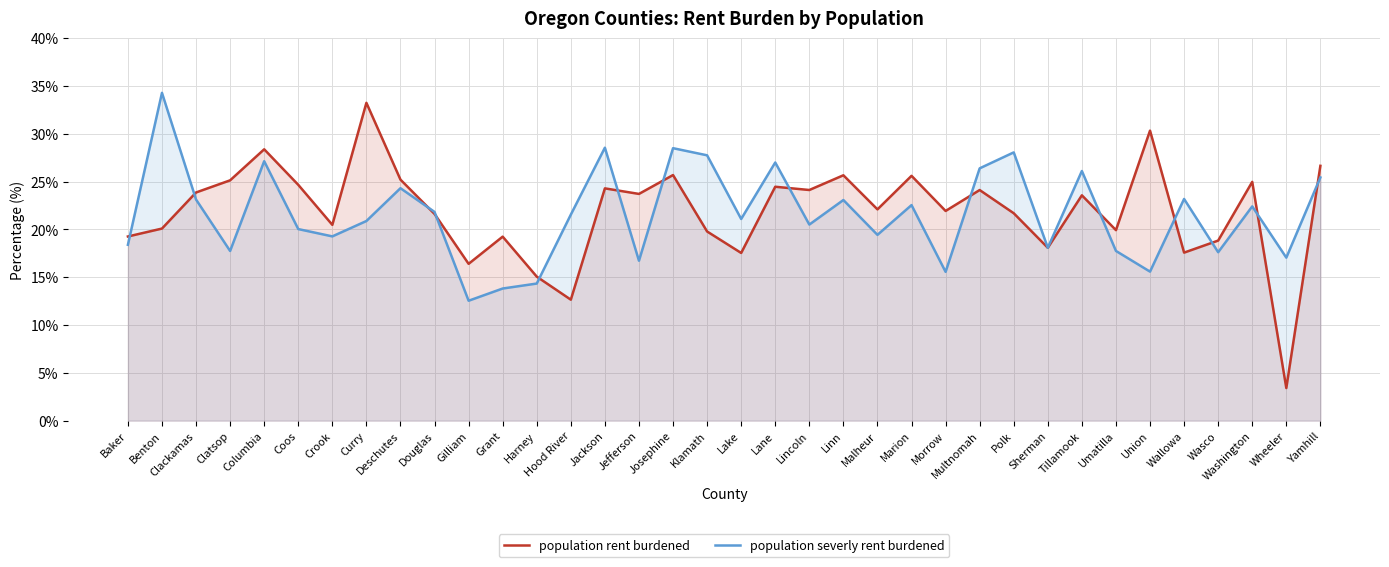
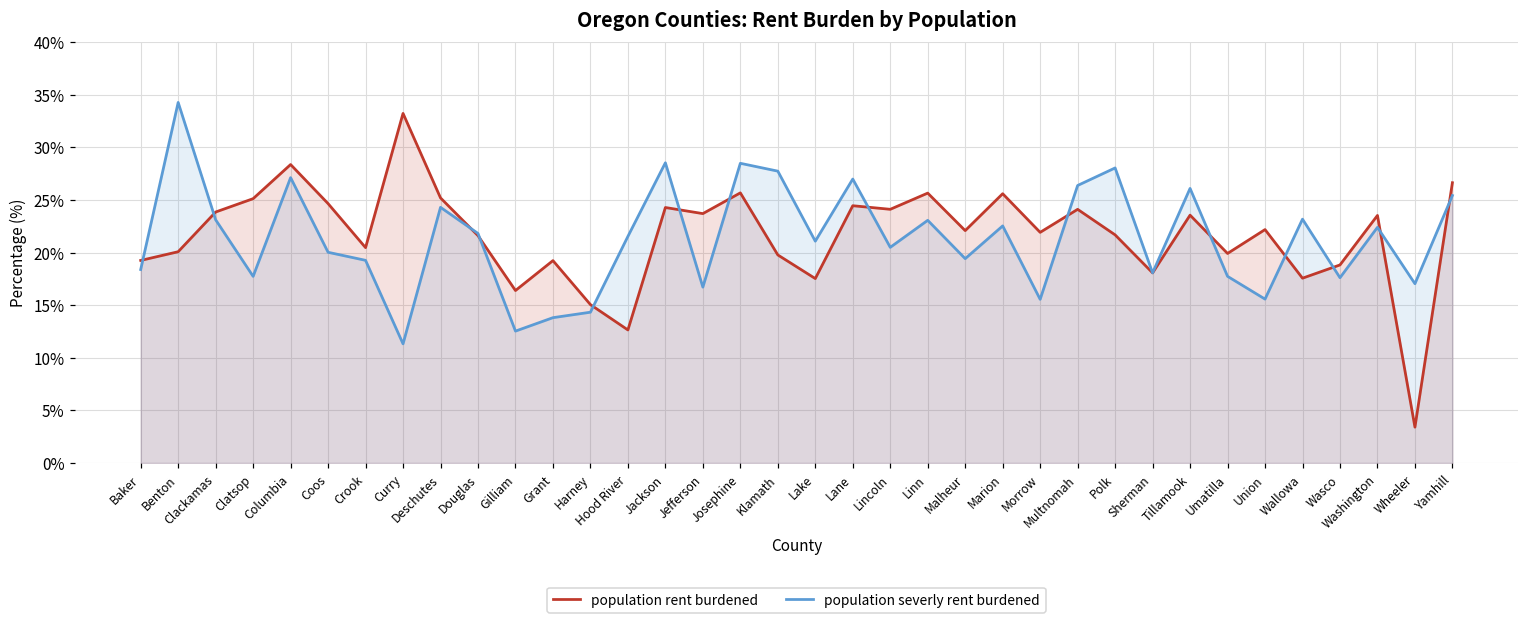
population severly rent burdened, Curry: 21% -> 11%
population rent burdened, Union: 30% -> 22%
population rent burdened, Washington: 25% -> 24%
